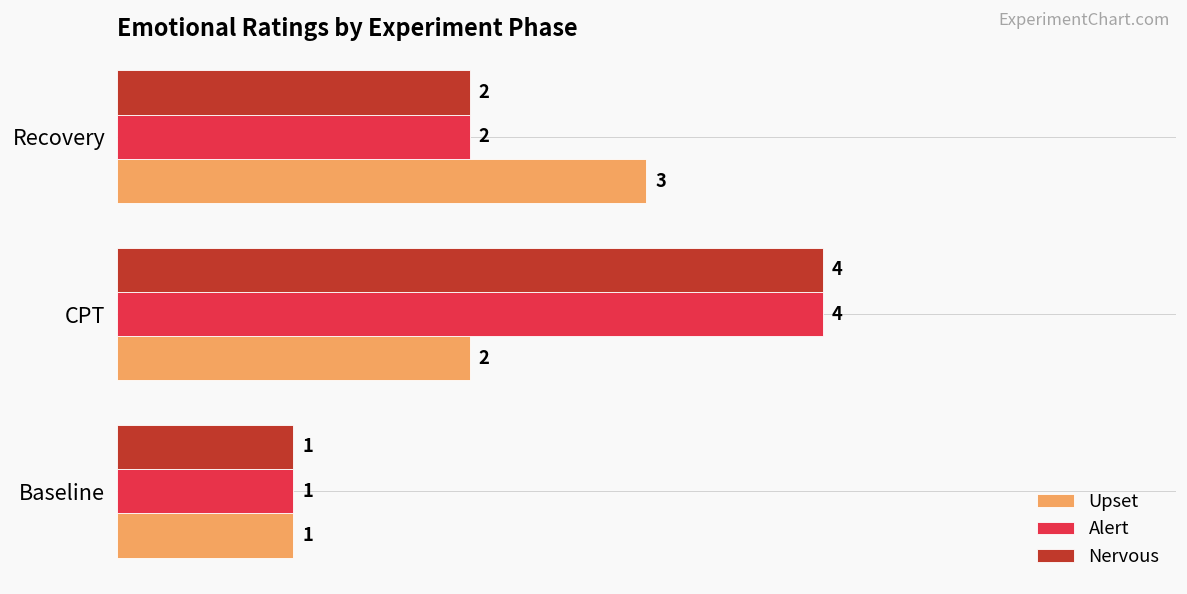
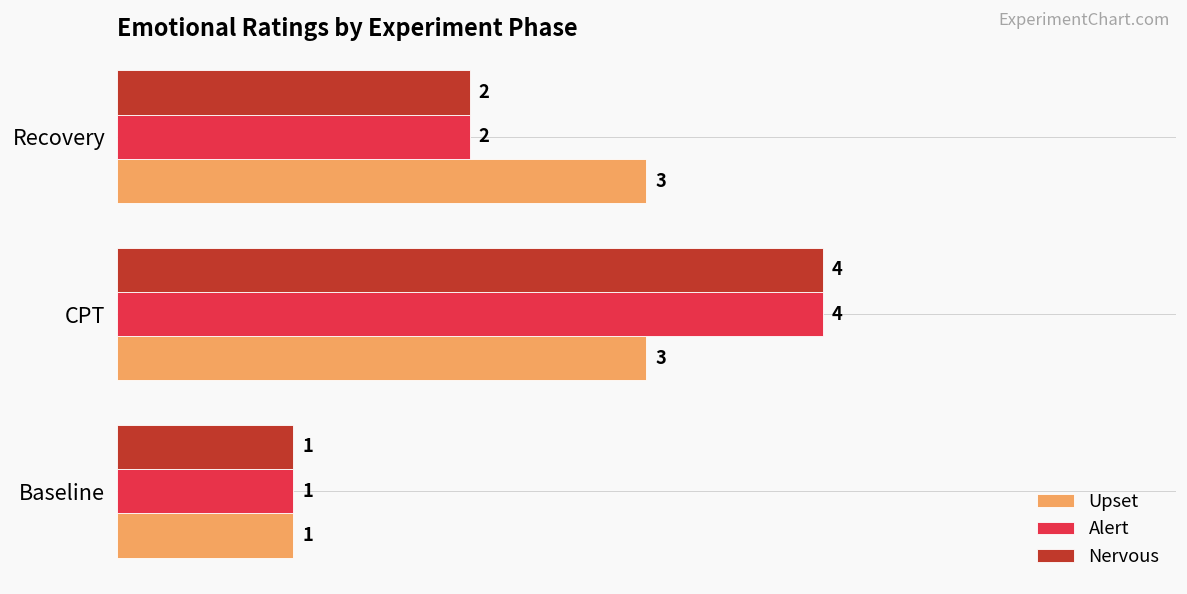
Upset, CPT: 2 -> 3
